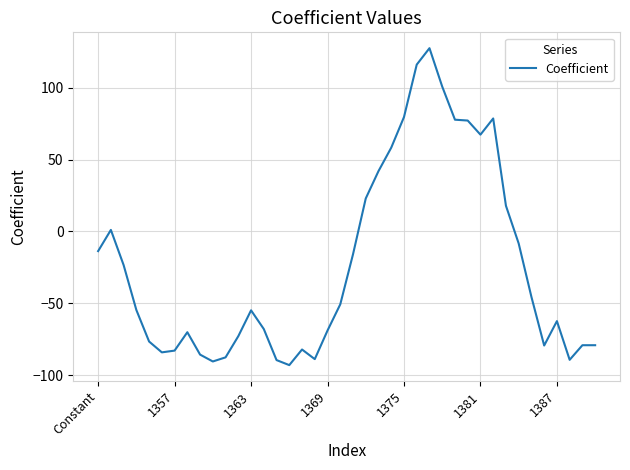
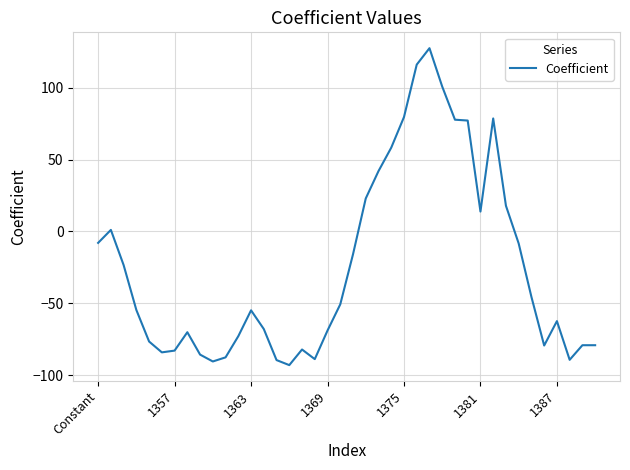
Constant: -14 -> -8
1381: 67 -> 14
